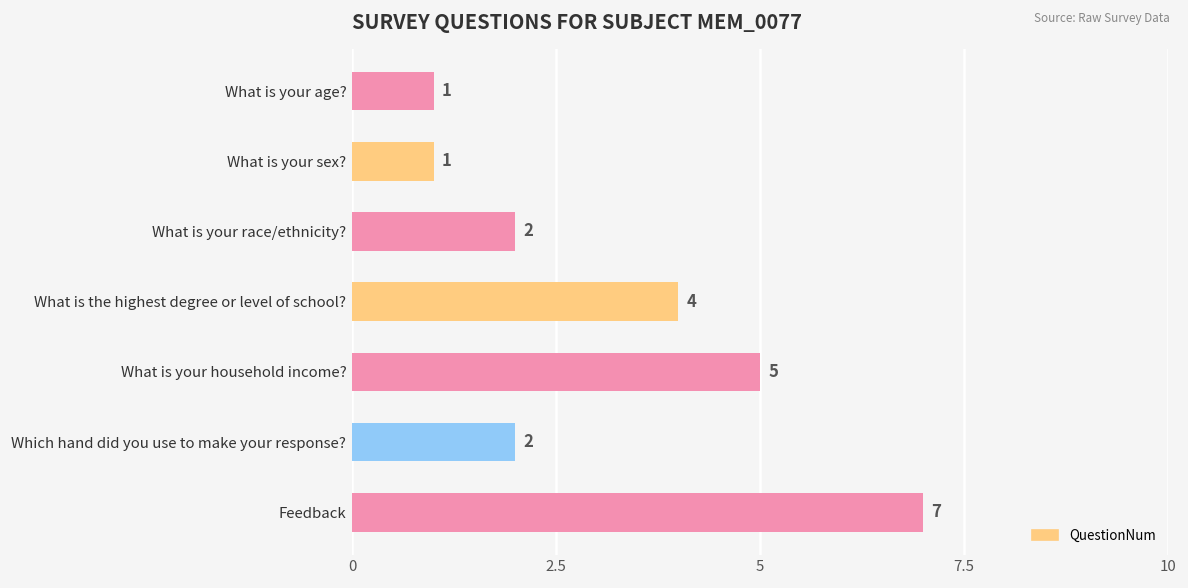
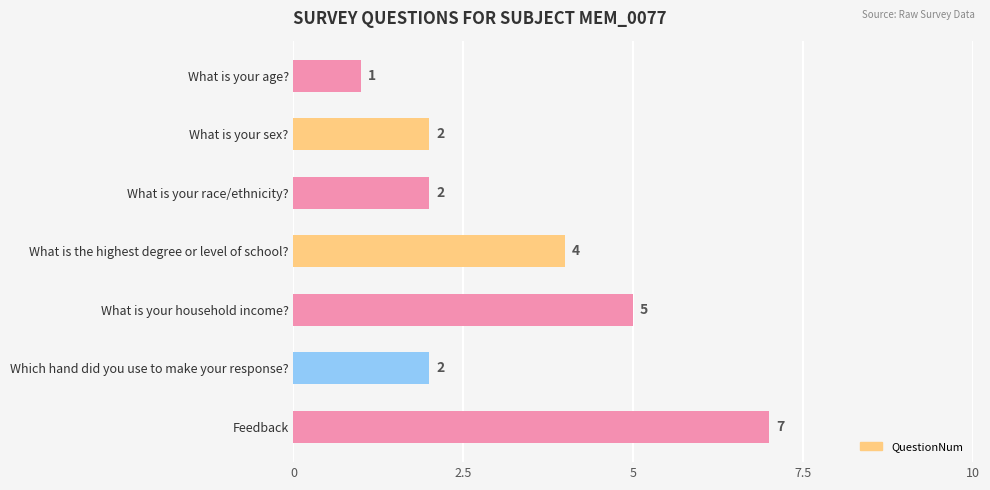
What is your sex?: 1 -> 2
